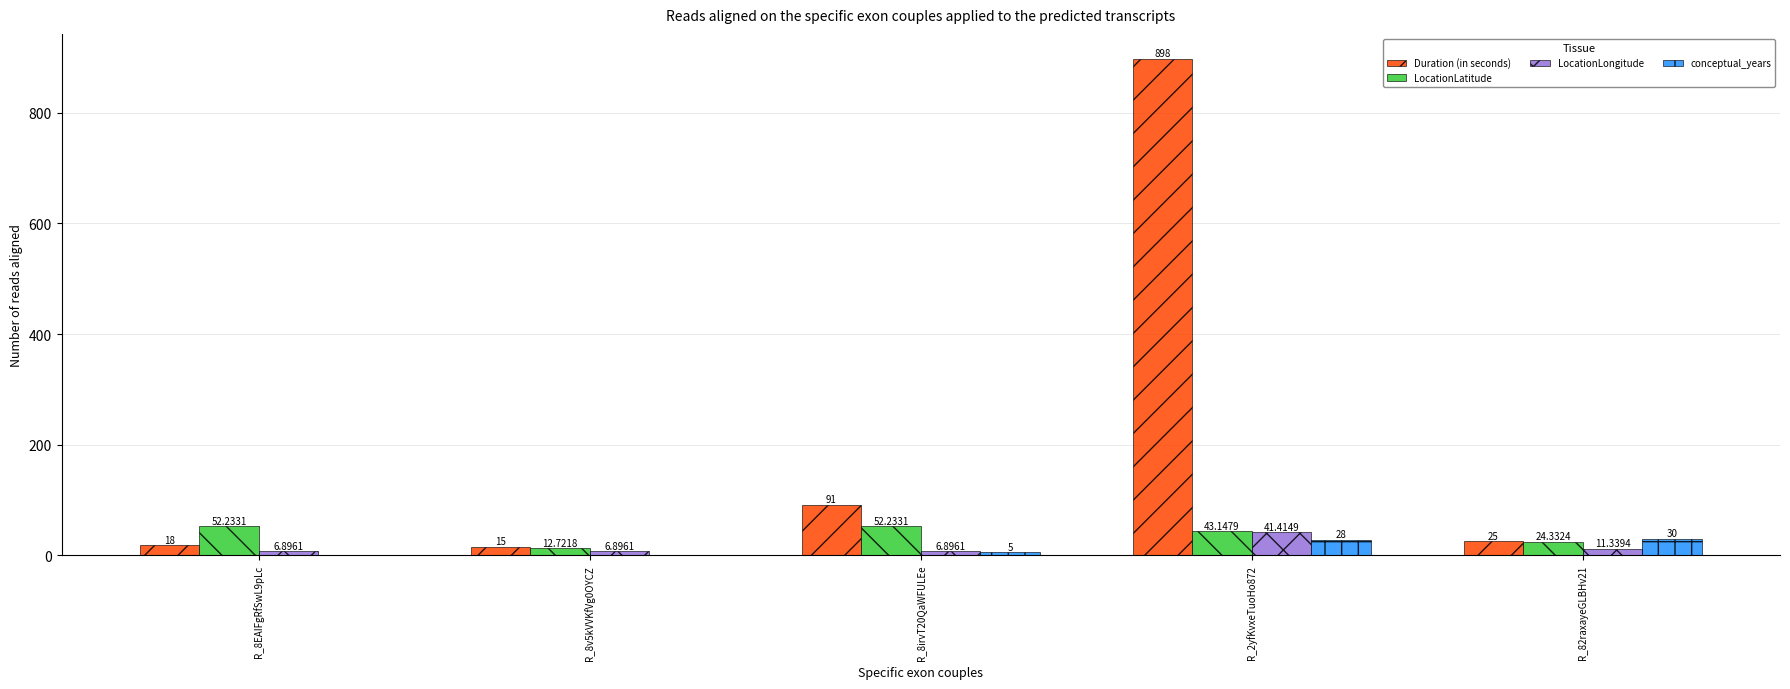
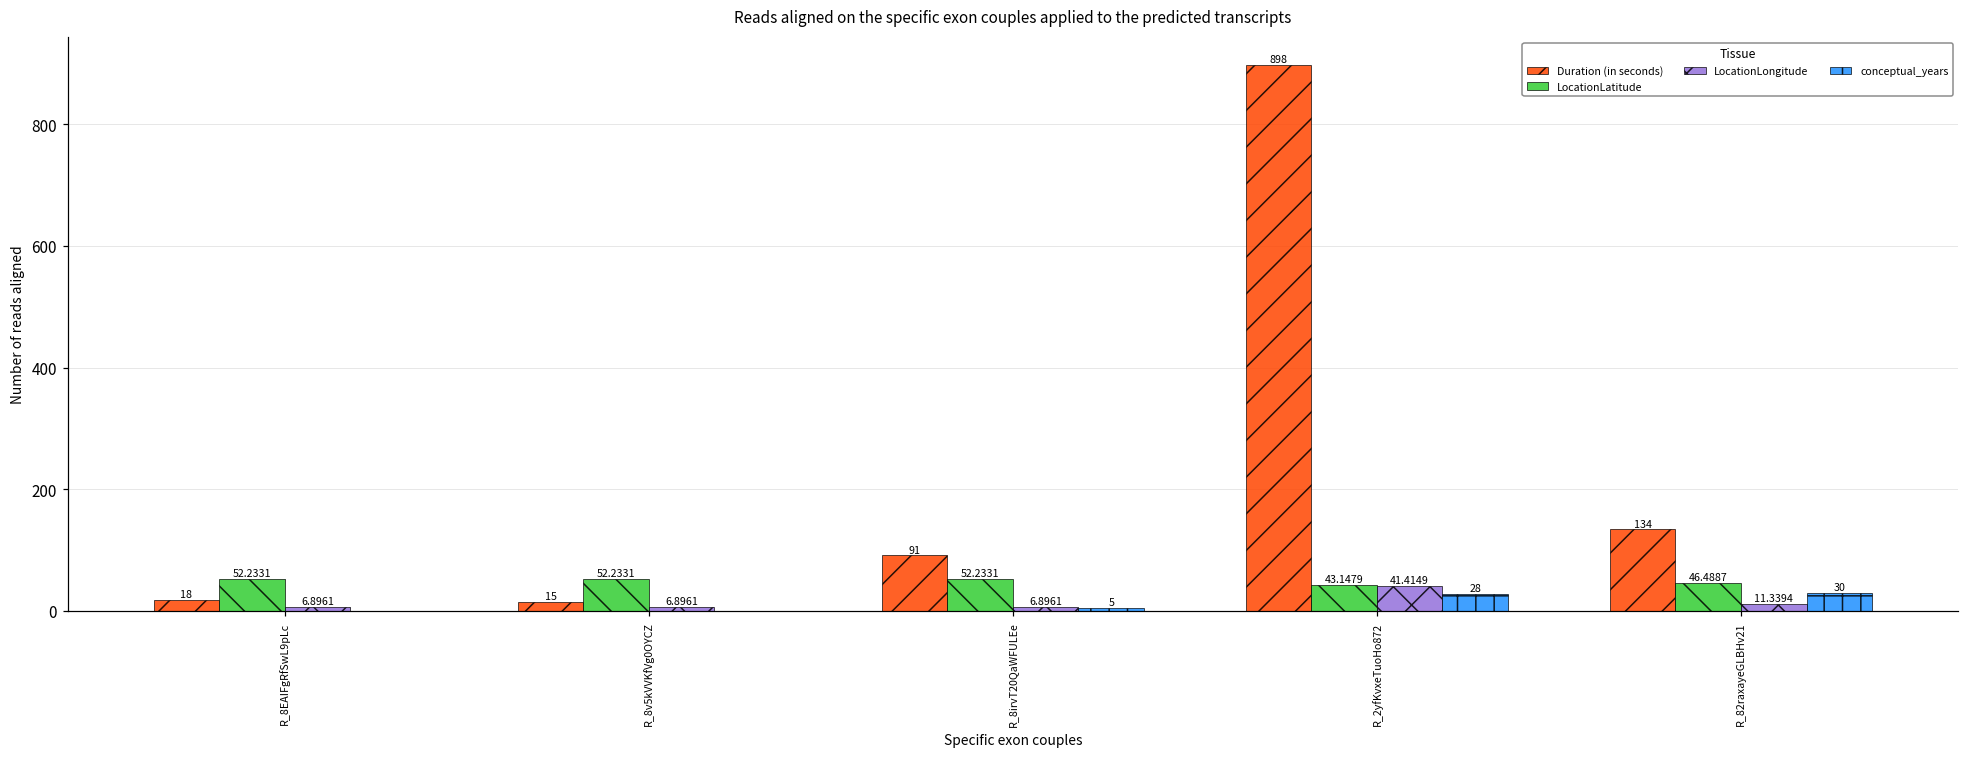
LocationLatitude, R_8v5kVVKfVg0OYCZ: 12.7218 -> 52.2331
Duration (in seconds), R_82raxayeGLBHv21: 25 -> 134
LocationLatitude, R_82raxayeGLBHv21: 24.3324 -> 46.4887
